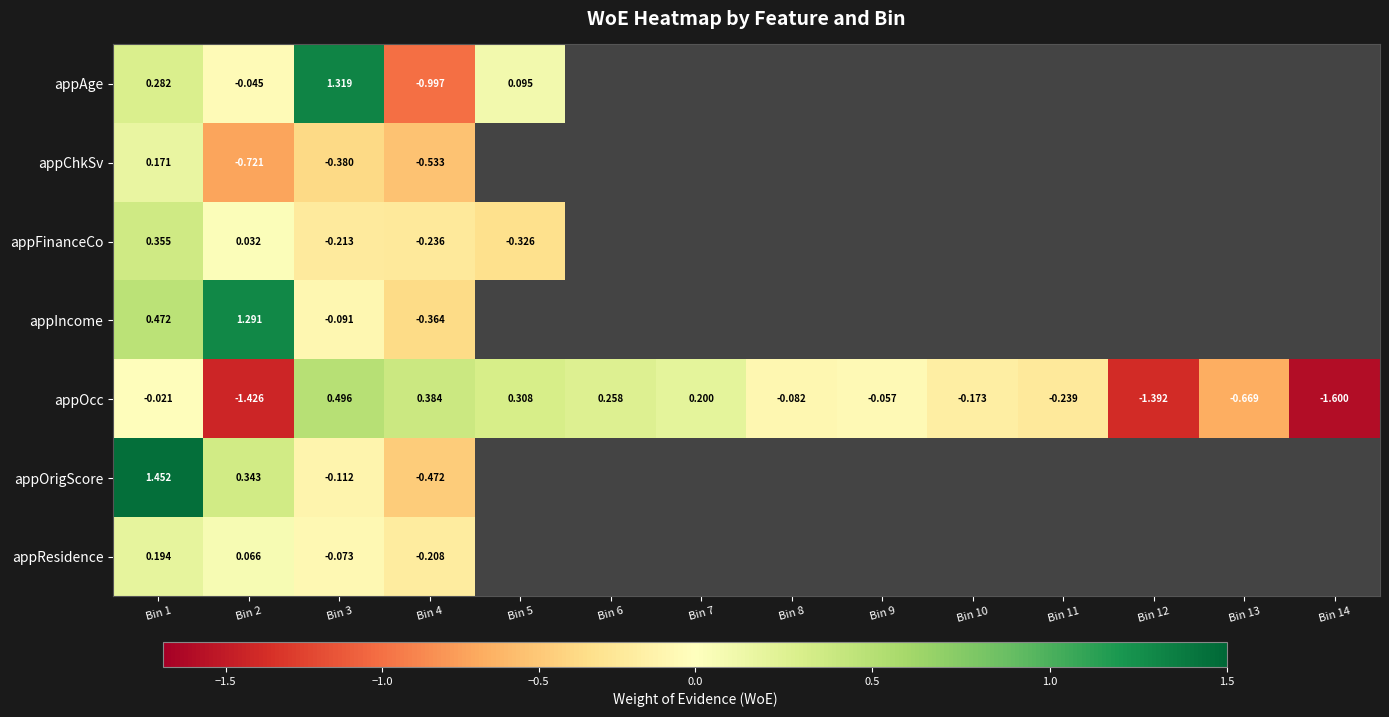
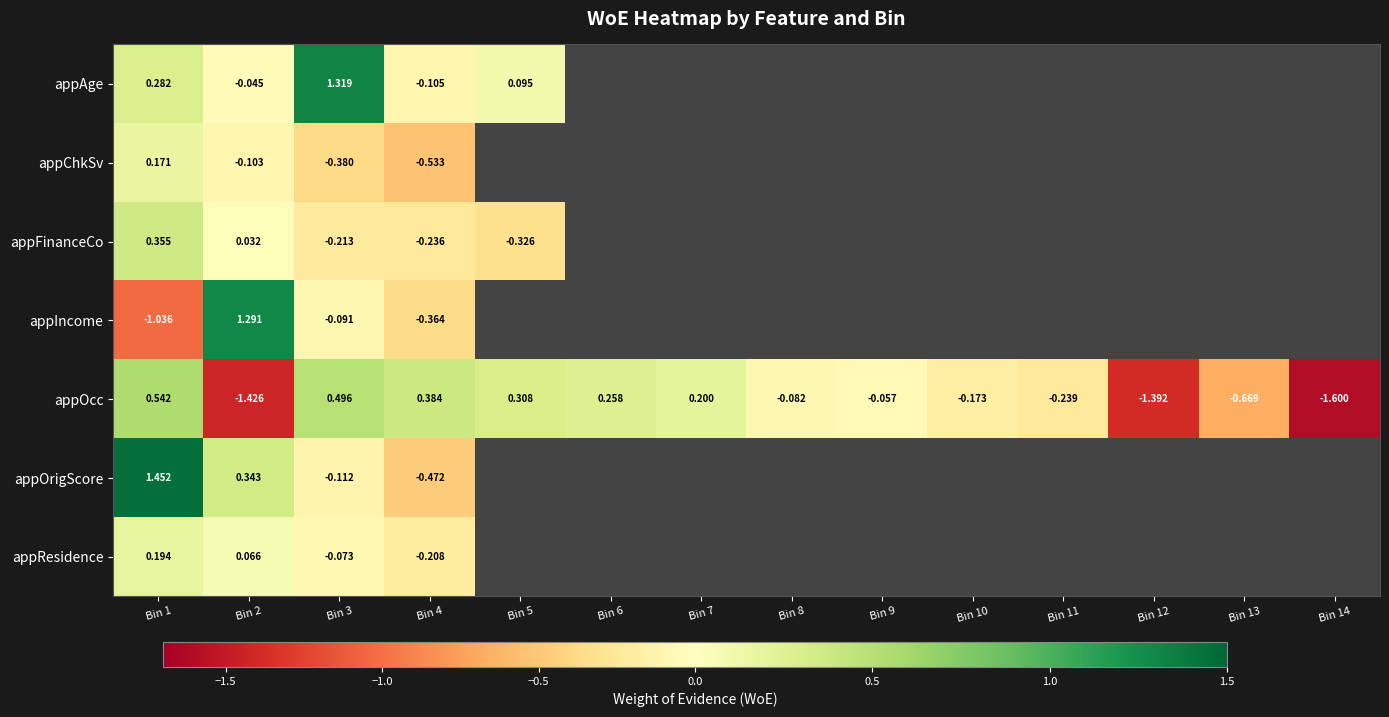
appAge, Bin 4: -0.997 -> -0.105
appChkSv, Bin 2: -0.721 -> -0.103
appIncome, Bin 1: 0.472 -> -1.036
appOcc, Bin 1: -0.021 -> 0.542
